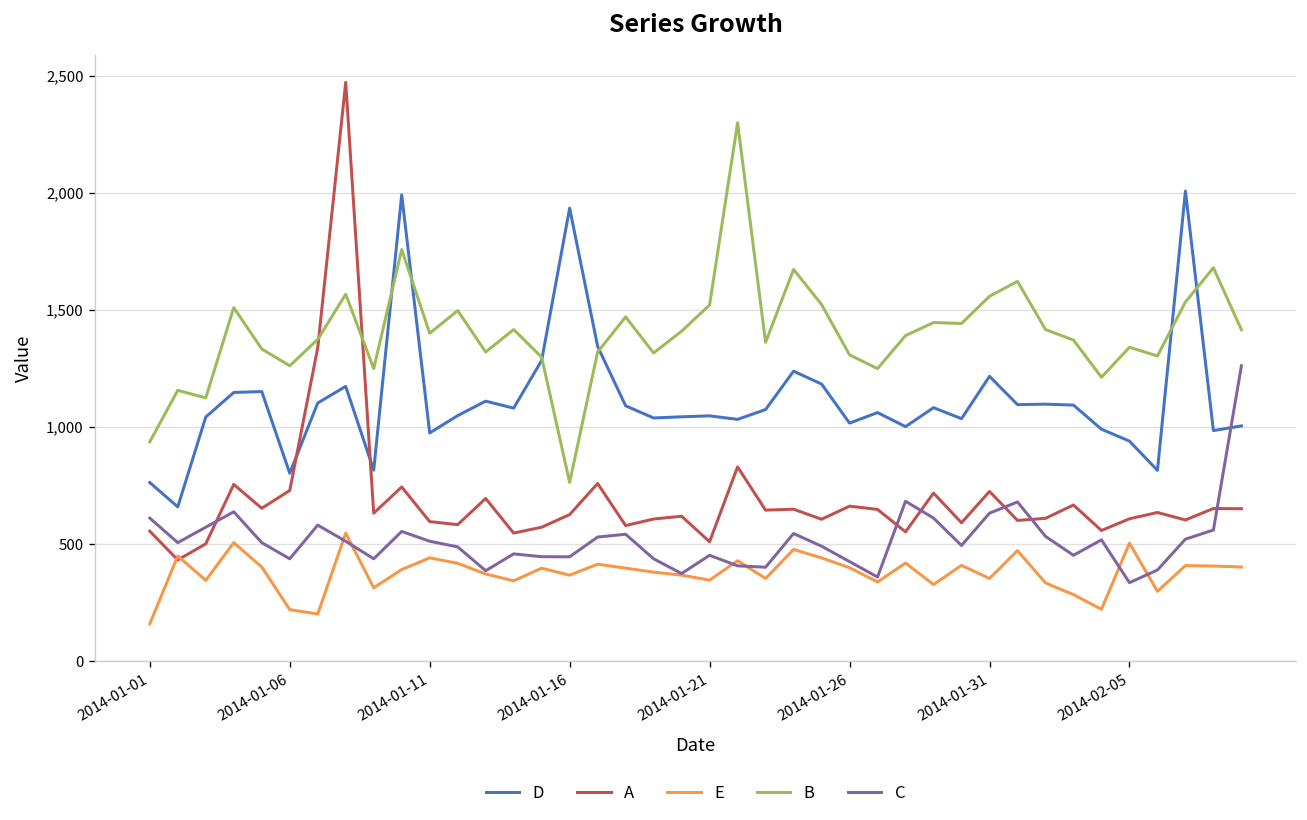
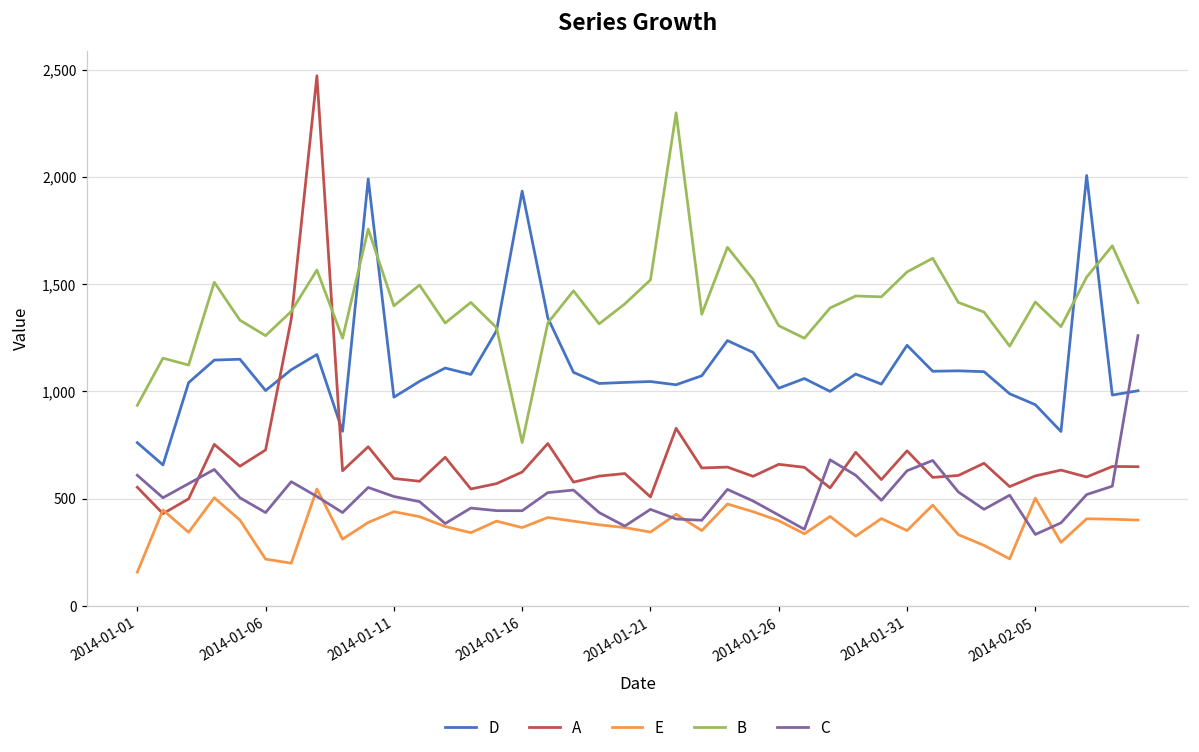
D, 2014-01-06: 800 -> 1,000
B, 2014-02-05: 1,340 -> 1,420
